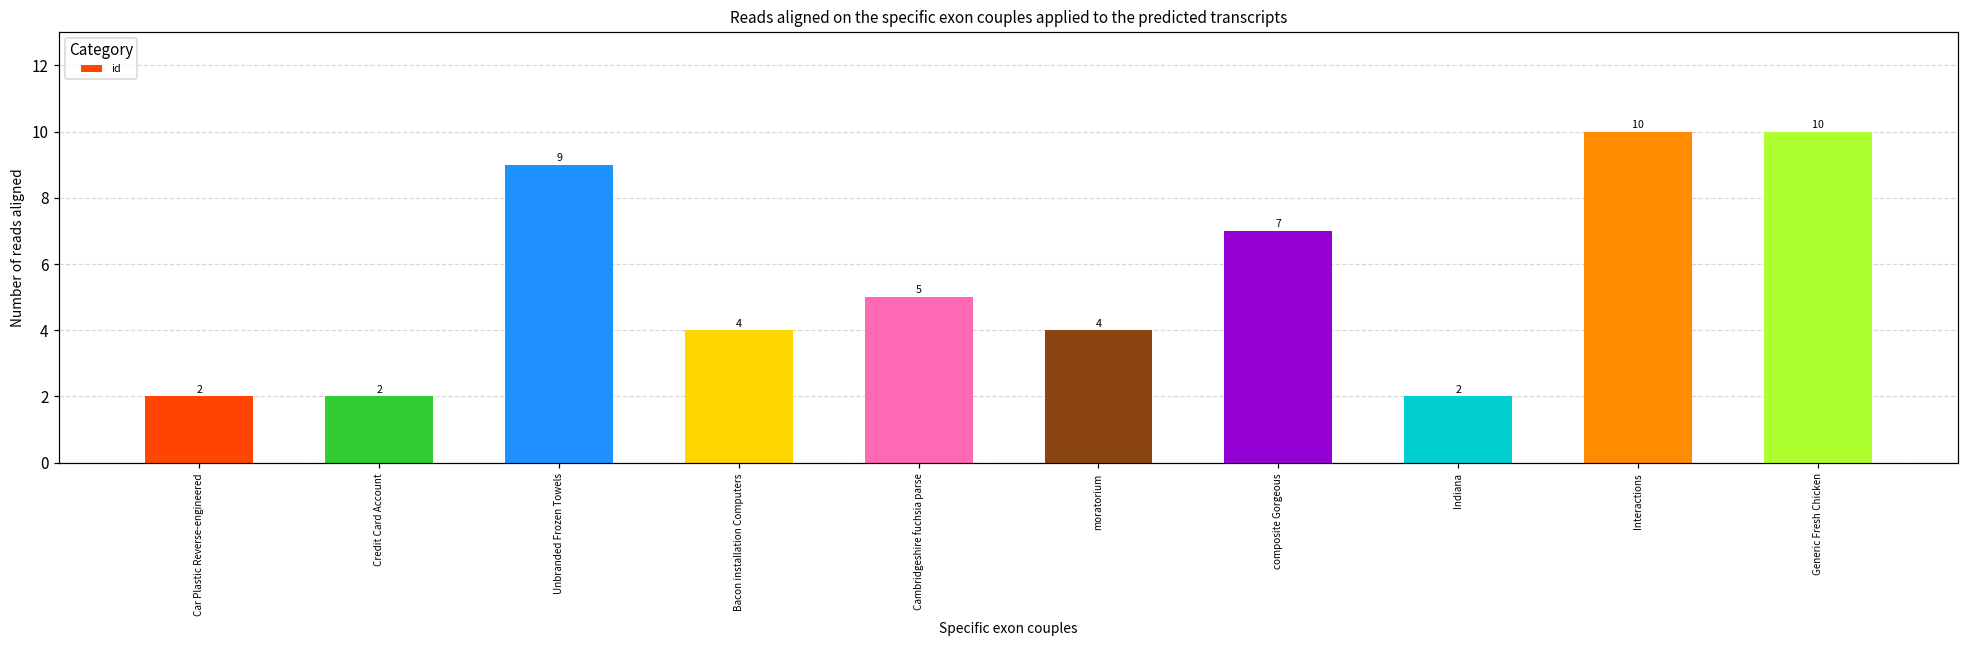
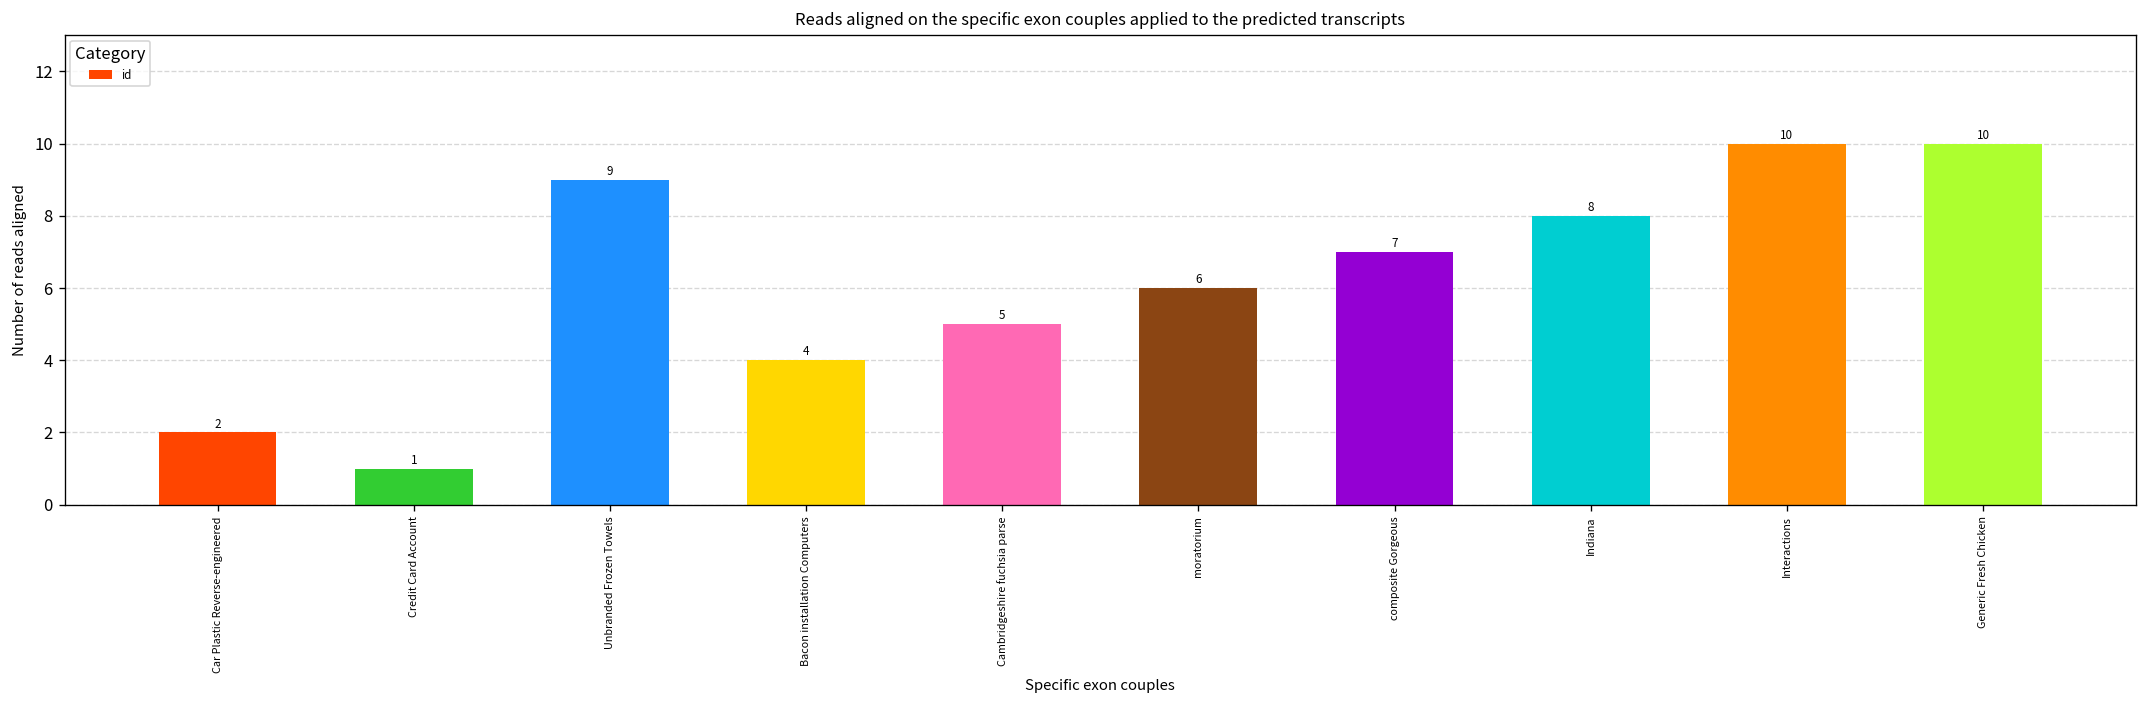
Credit Card Account: 2 -> 1
moratorium: 4 -> 6
Indiana: 2 -> 8
